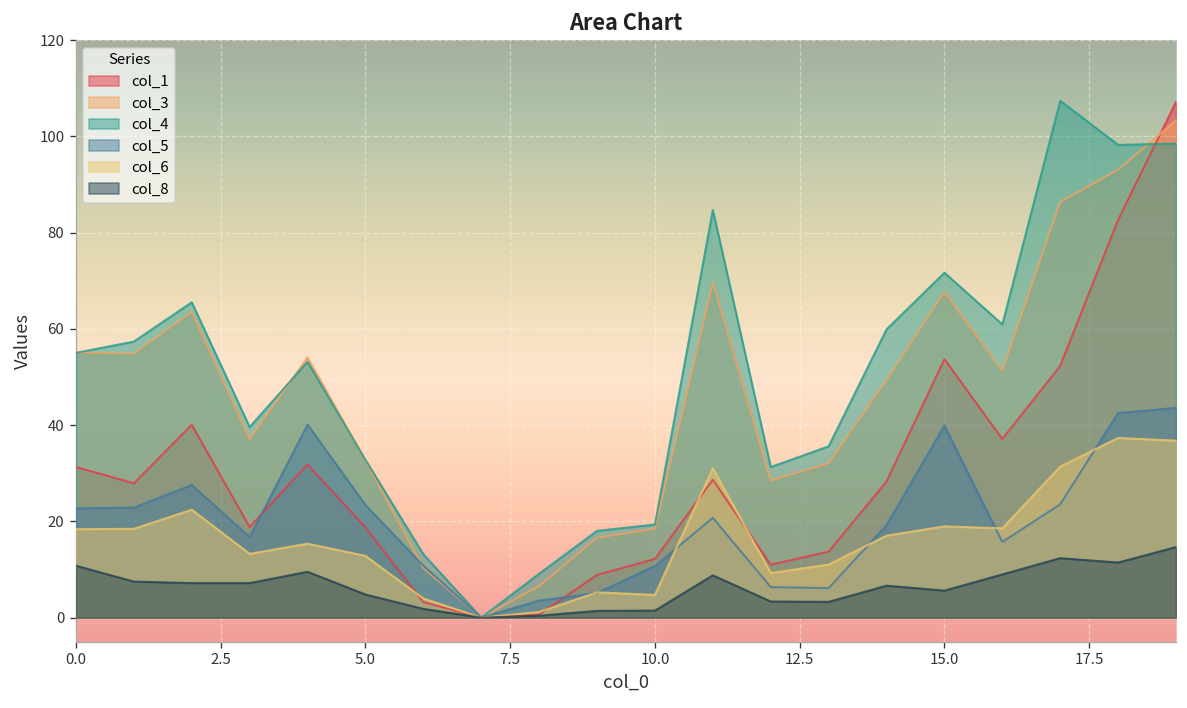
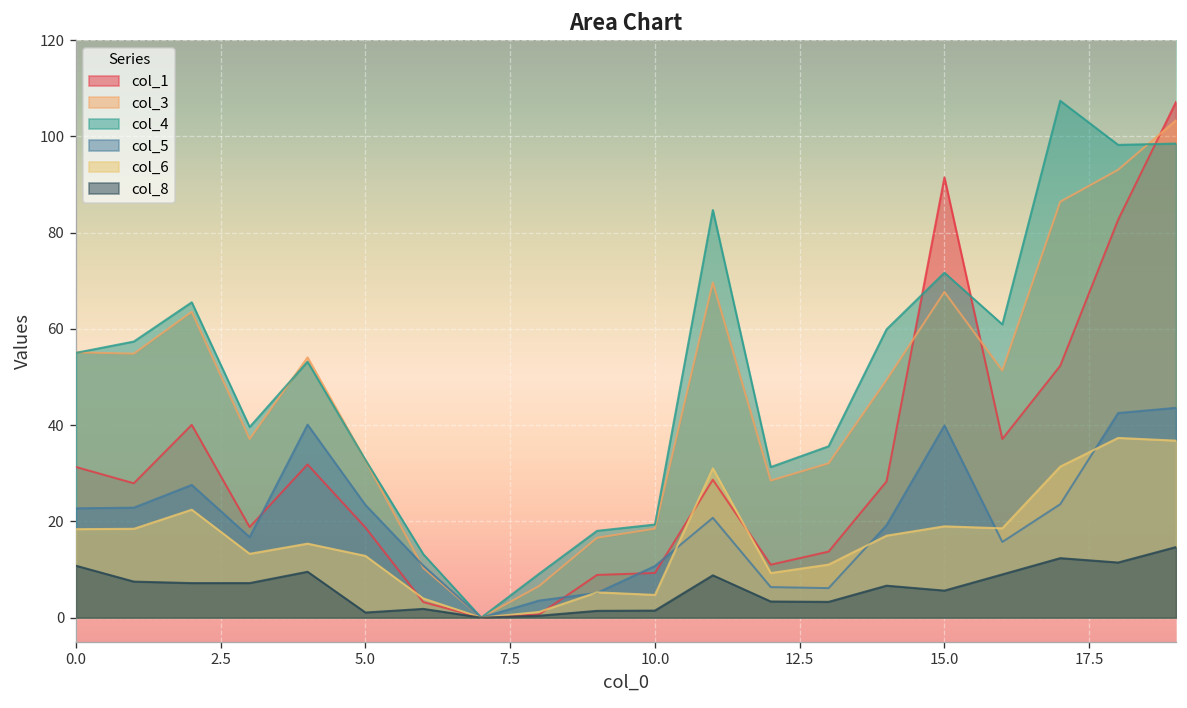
col_8, 5.0: 5 -> 1
col_1, 10.0: 12 -> 9
col_1, 15.0: 54 -> 91
